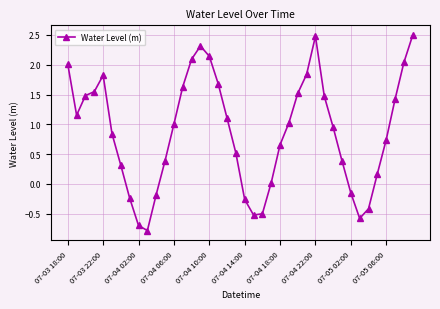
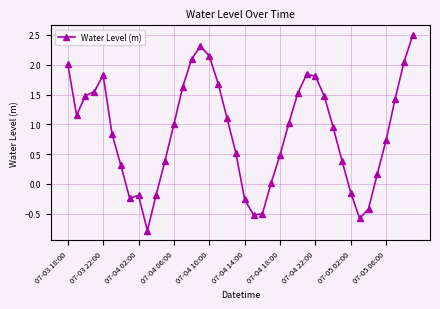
07-04 02:00: -0.7 -> -0.2
07-04 18:00: 0.7 -> 0.5
07-04 22:00: 2.5 -> 1.8
